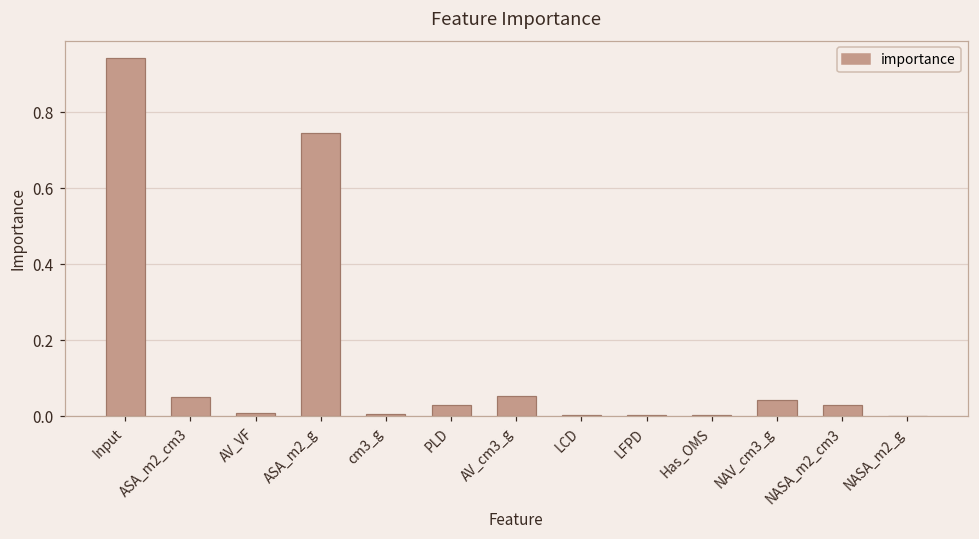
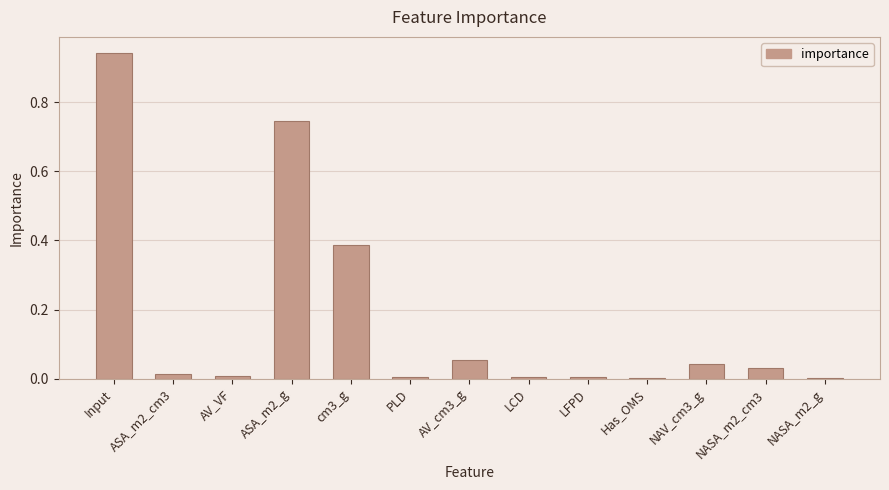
ASA_m2_cm3: 0.05 -> 0.01
cm3_g: 0.01 -> 0.39
PLD: 0.03 -> 0.01
